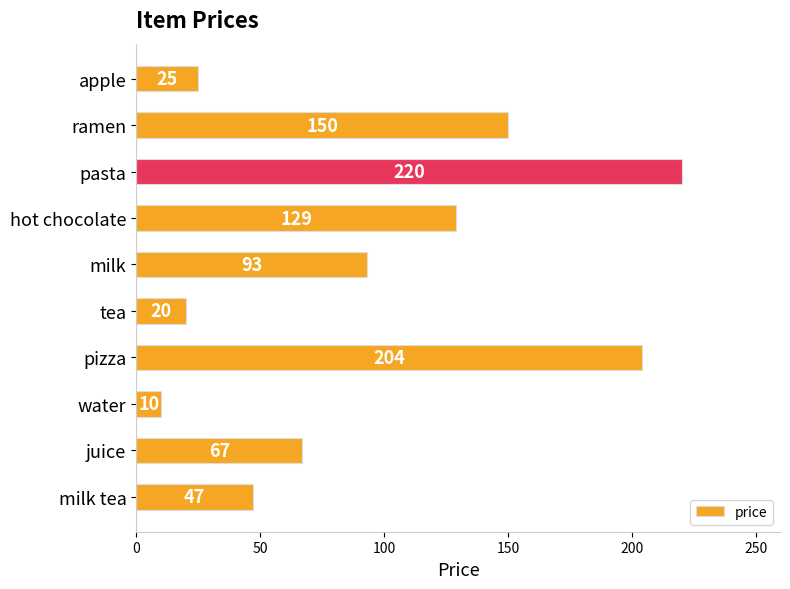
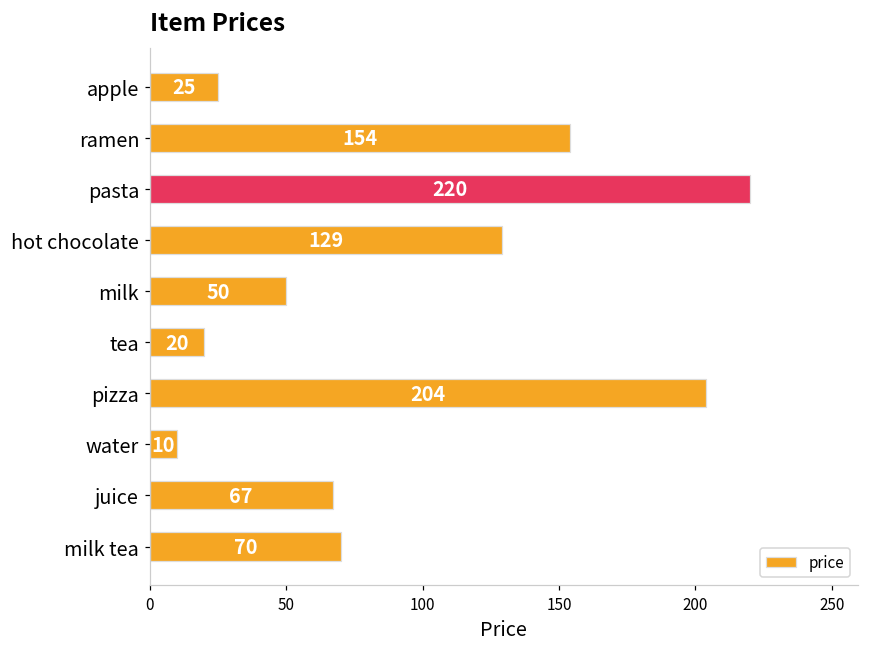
ramen: 150 -> 154
milk: 93 -> 50
milk tea: 47 -> 70
